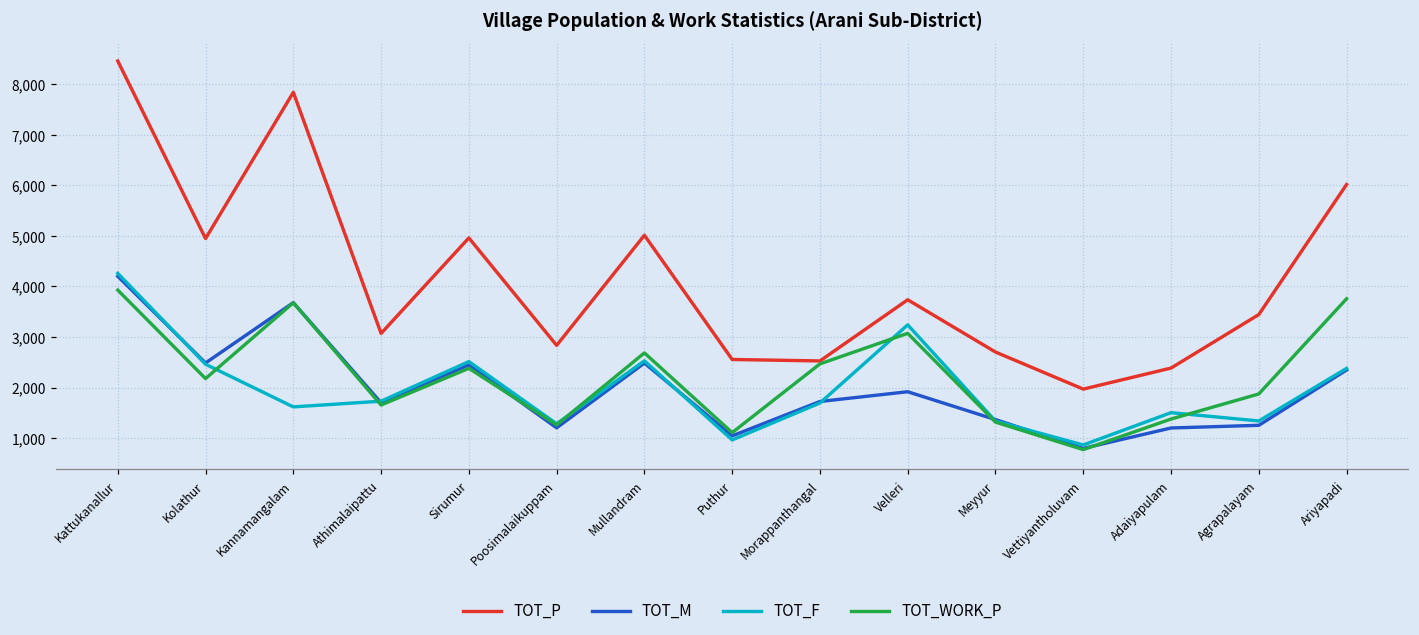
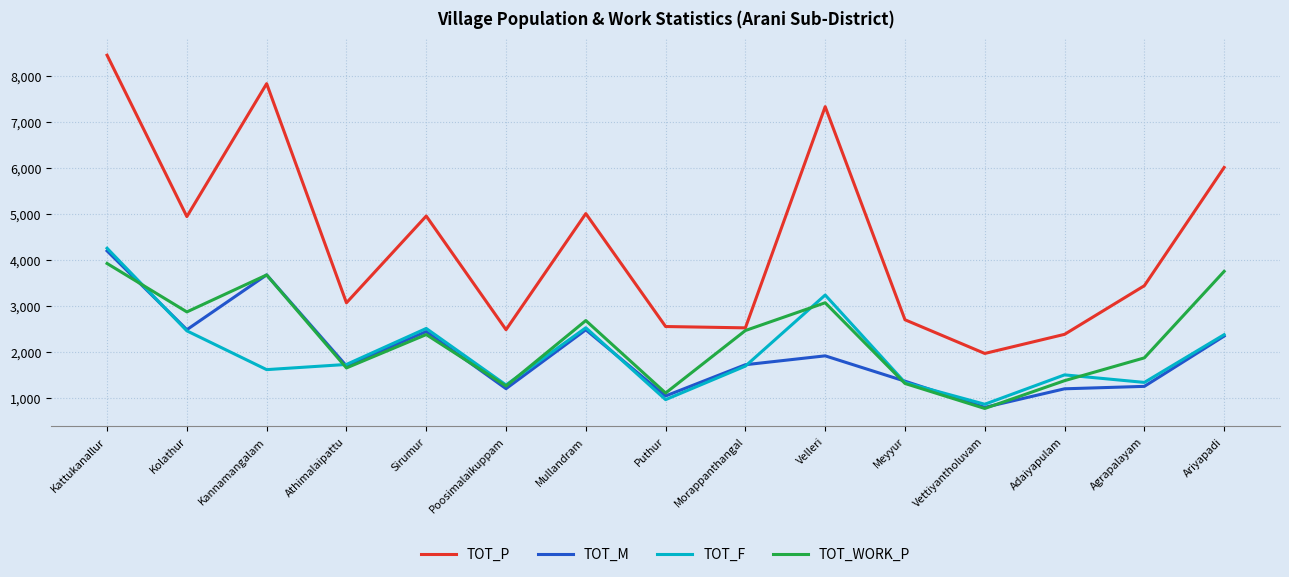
TOT_WORK_P, Kolathur: 2,200 -> 2,900
TOT_P, Poosimalaikuppam: 2,800 -> 2,500
TOT_P, Velleri: 3,700 -> 7,300
